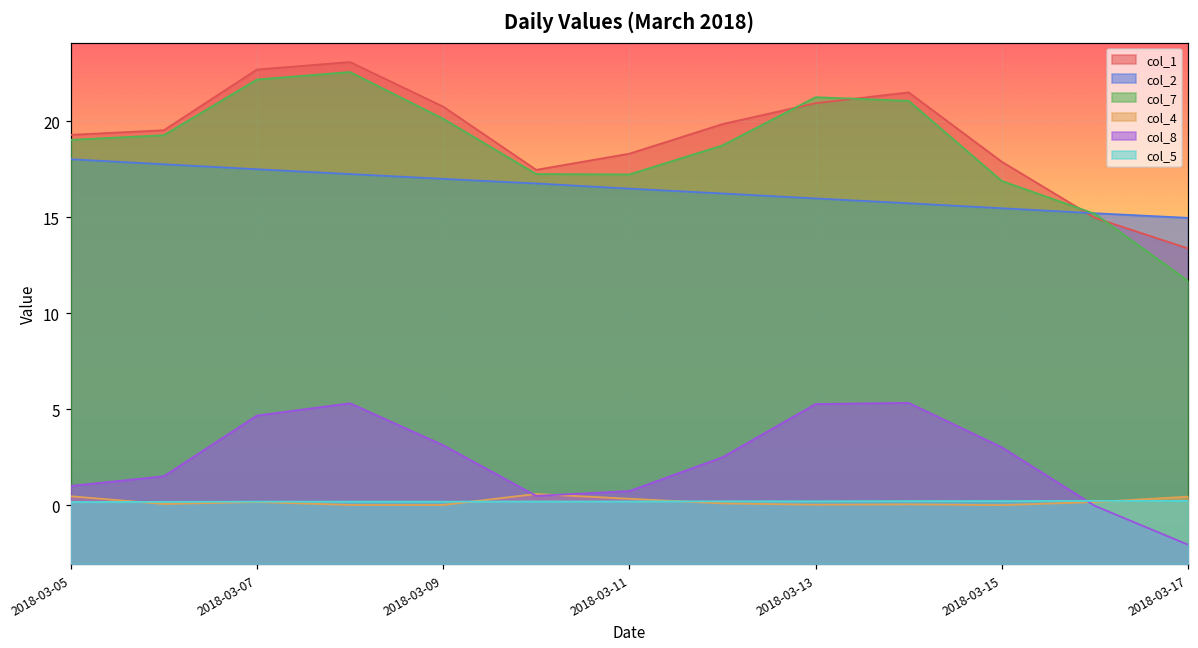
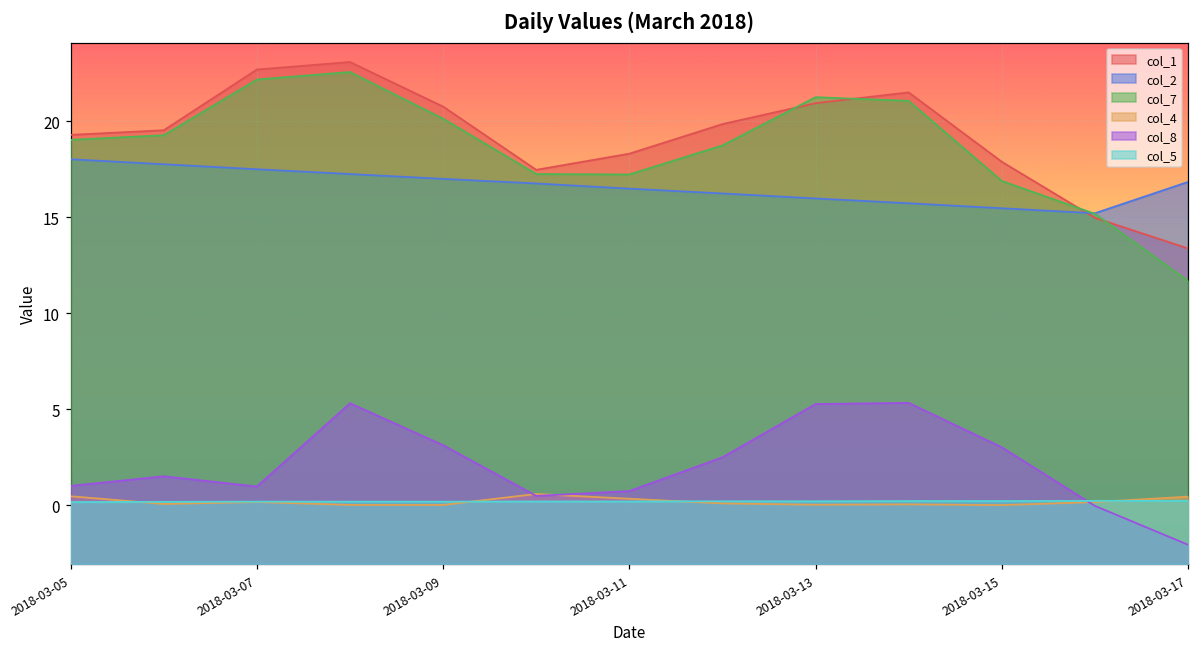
col_8, 2018-03-07: 4.7 -> 1.0
col_2, 2018-03-17: 15.0 -> 16.8
